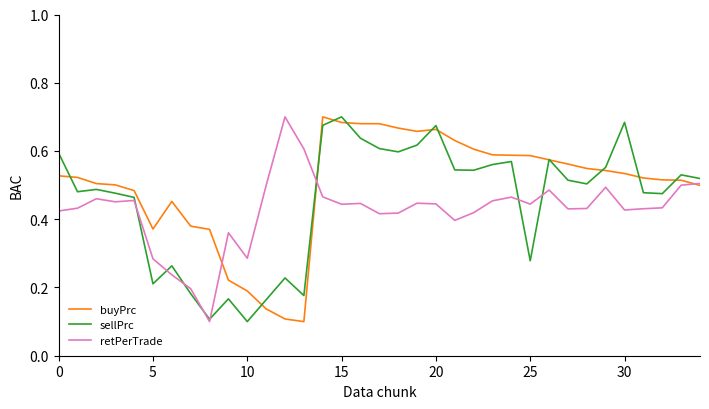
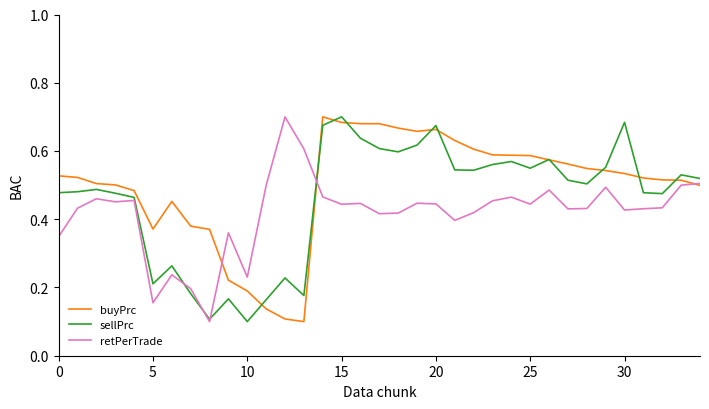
sellPrc, 0: 0.59 -> 0.48
retPerTrade, 0: 0.42 -> 0.35
retPerTrade, 5: 0.28 -> 0.16
retPerTrade, 10: 0.29 -> 0.23
sellPrc, 25: 0.28 -> 0.55
